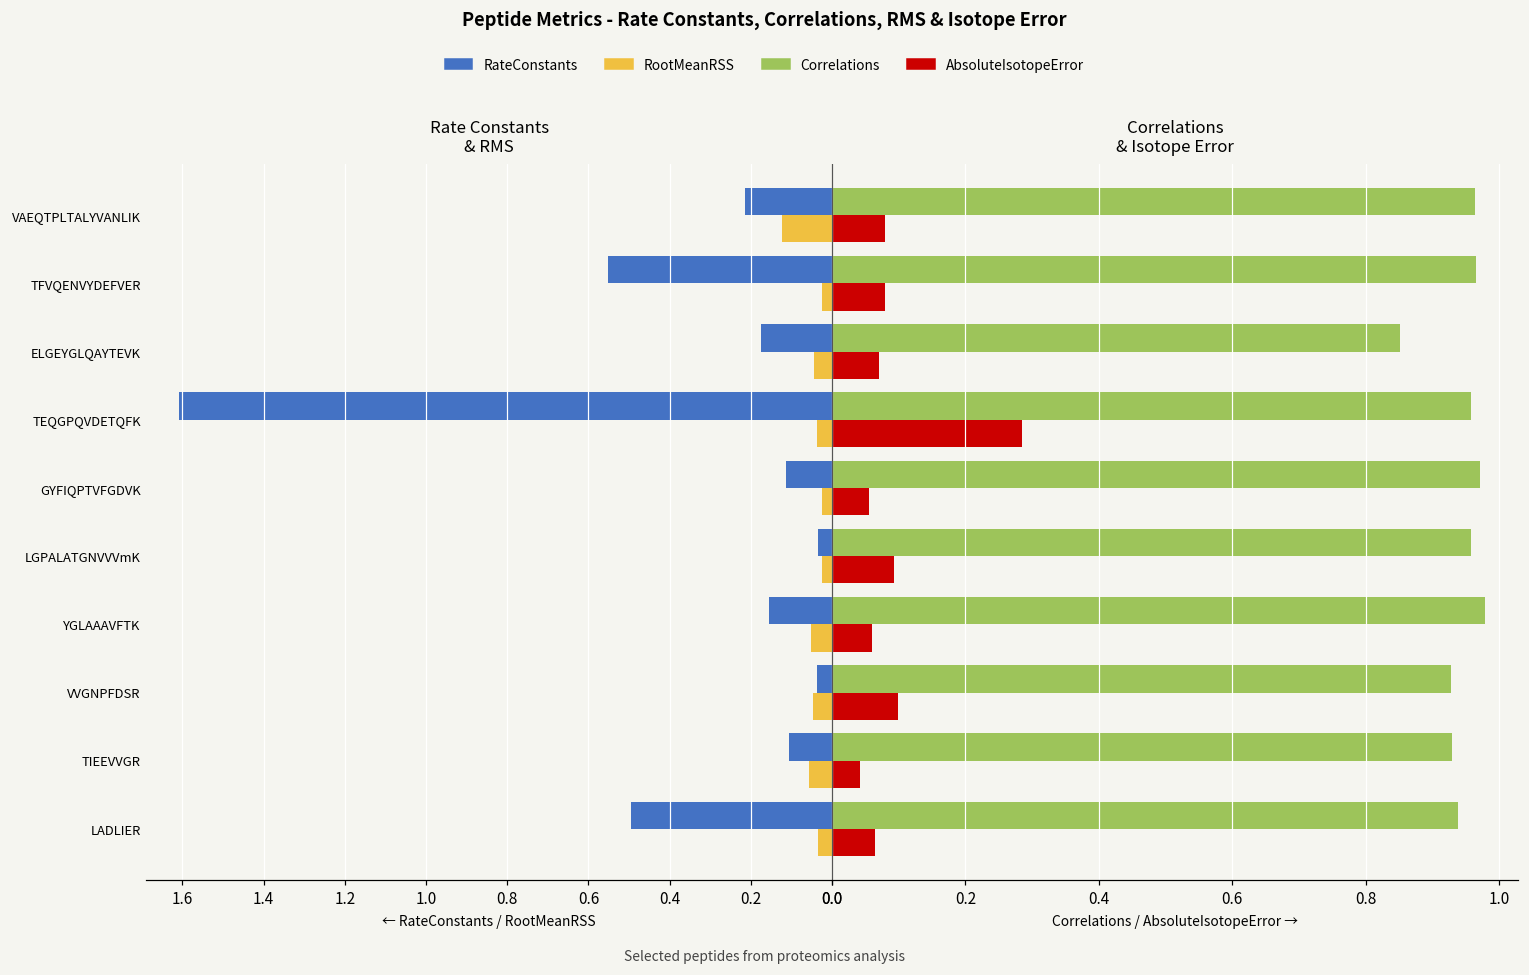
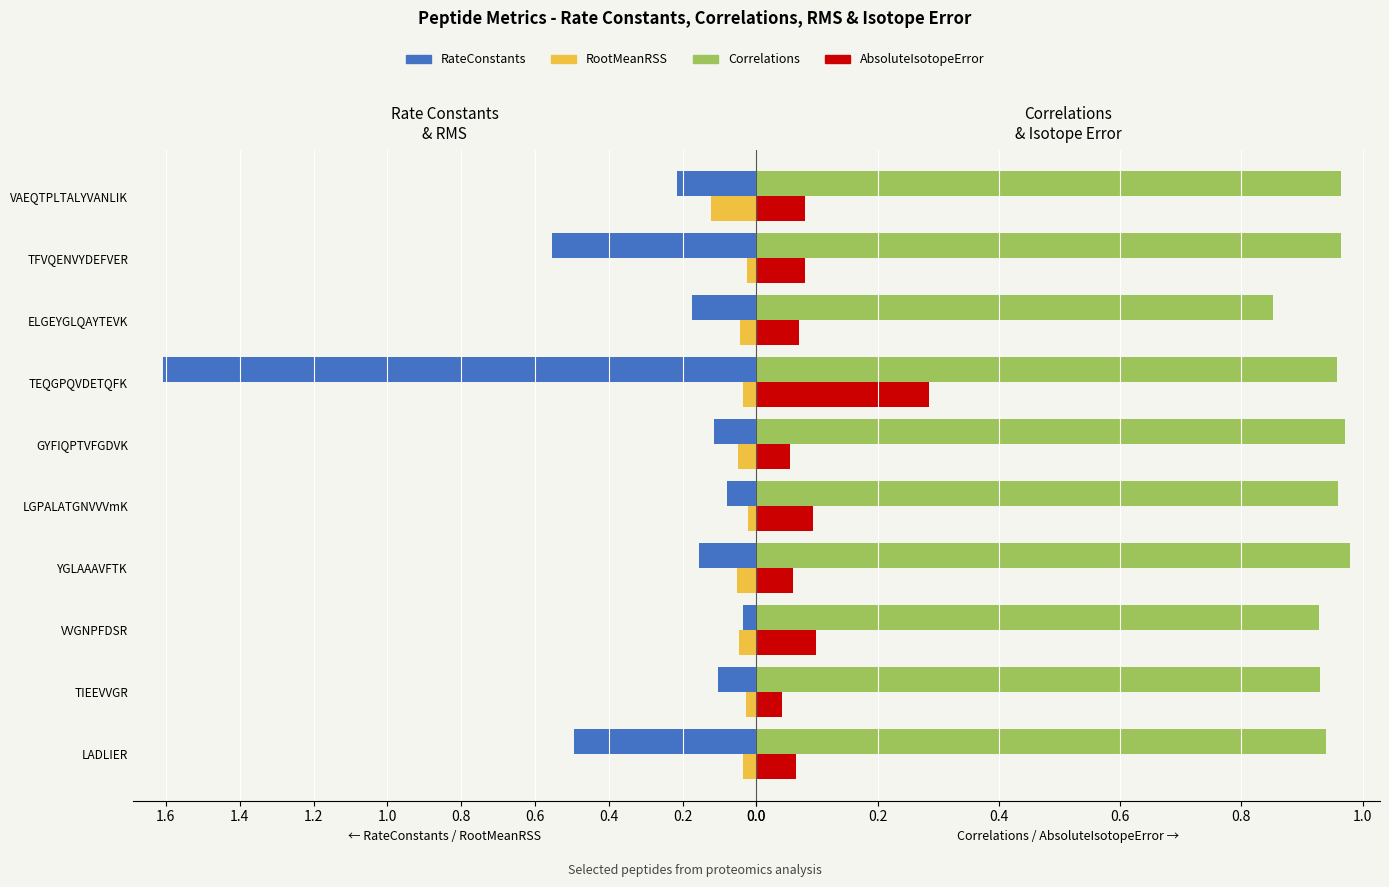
Rate Constants & RMS, RootMeanRSS, GYFIQPTVFGDVK: 0.02 -> 0.05
Rate Constants & RMS, RateConstants, LGPALATGNVVVmK: 0.04 -> 0.08
Rate Constants & RMS, RootMeanRSS, TIEEVVGR: 0.06 -> 0.03
